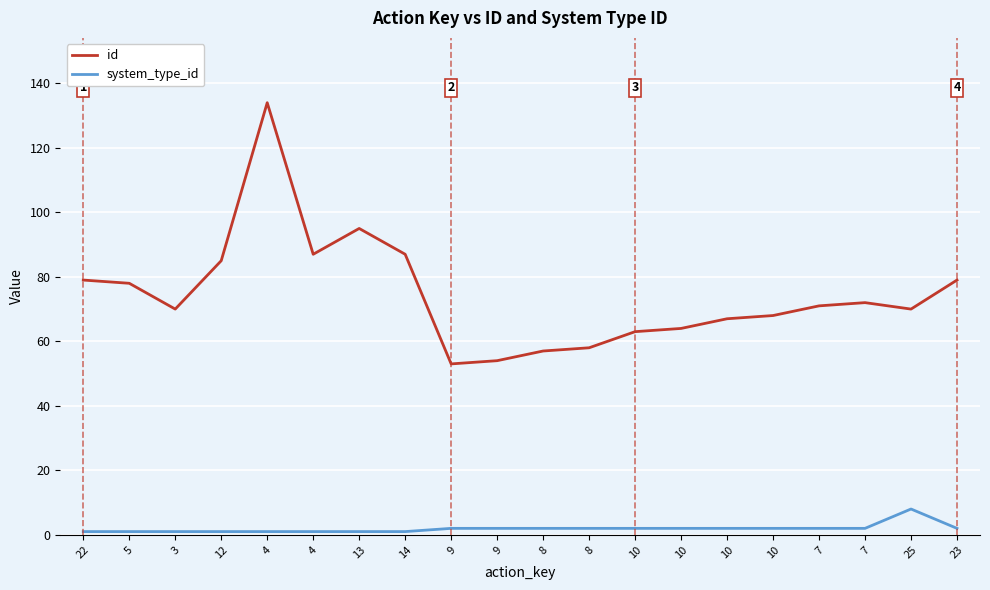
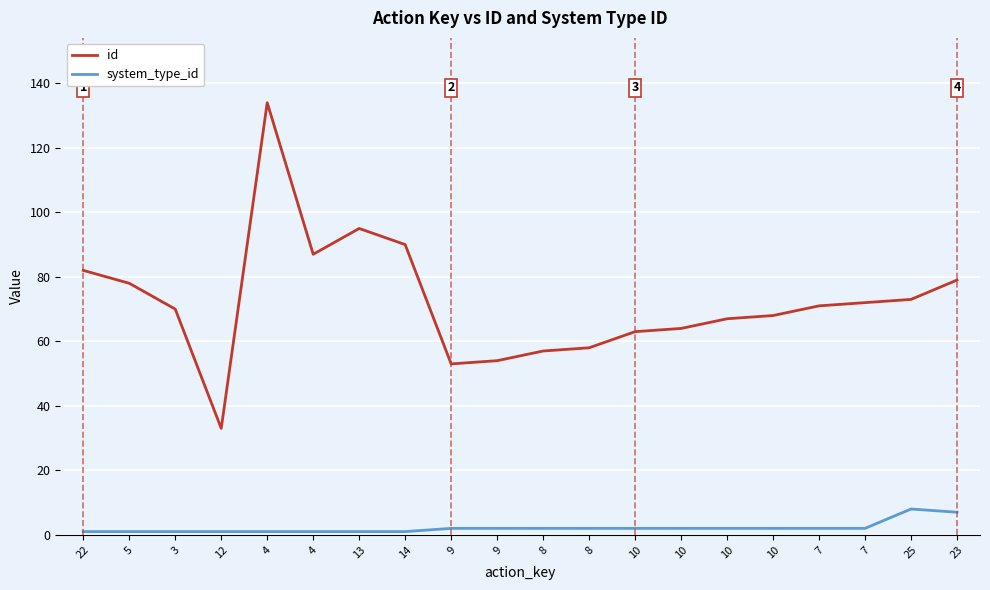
id, 22: 79 -> 82
id, 12: 85 -> 33
id, 14: 87 -> 90
id, 25: 70 -> 73
system_type_id, 23: 2 -> 7
